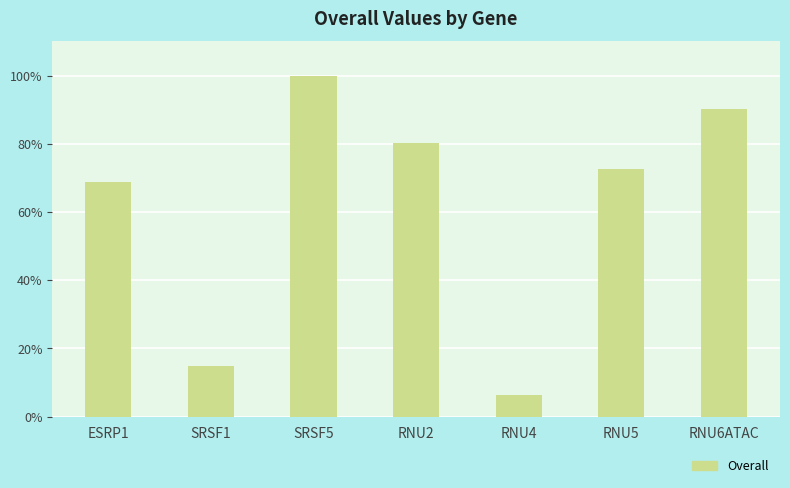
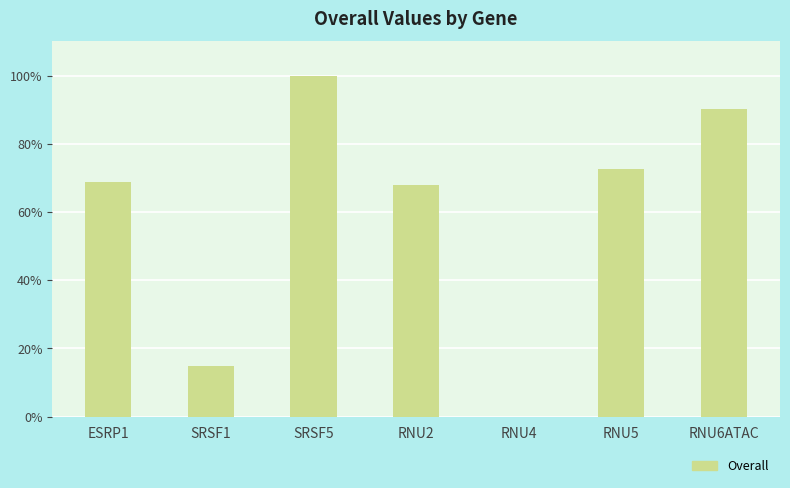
RNU2: 80% -> 68%
RNU4: 6% -> 0%
